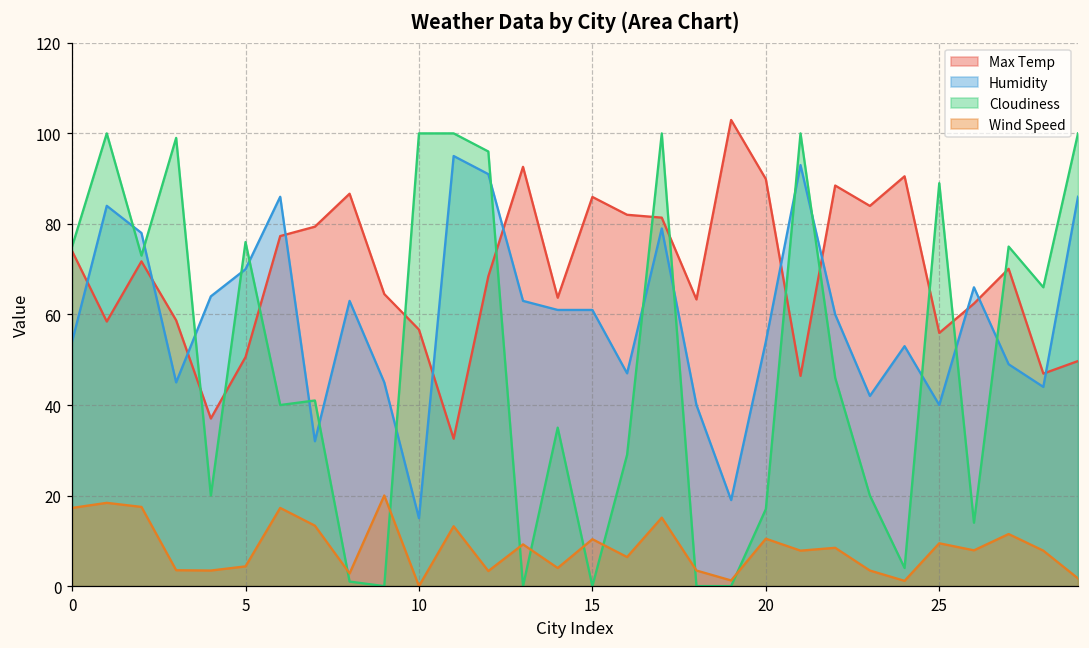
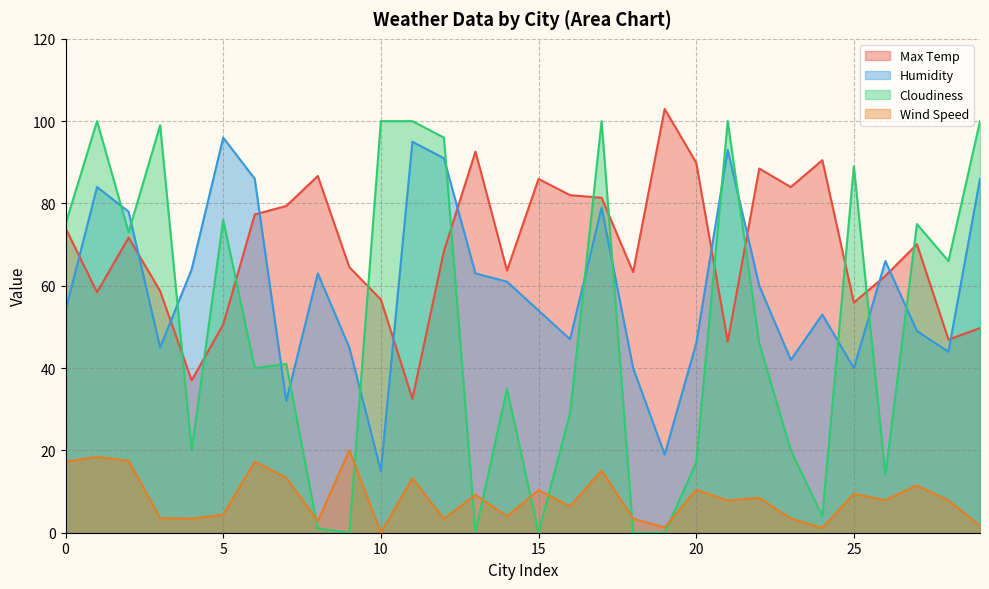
Humidity, 5: 70 -> 96
Humidity, 15: 61 -> 54
Humidity, 20: 54 -> 46
